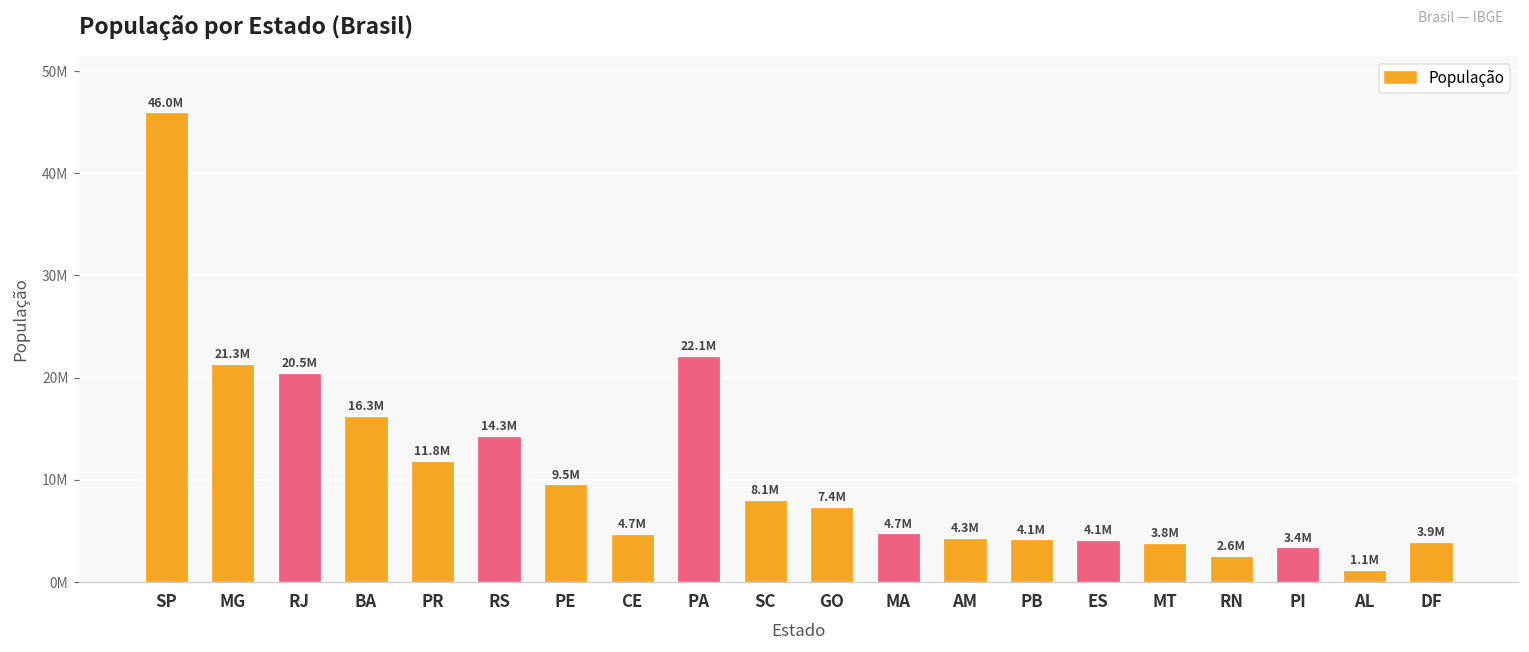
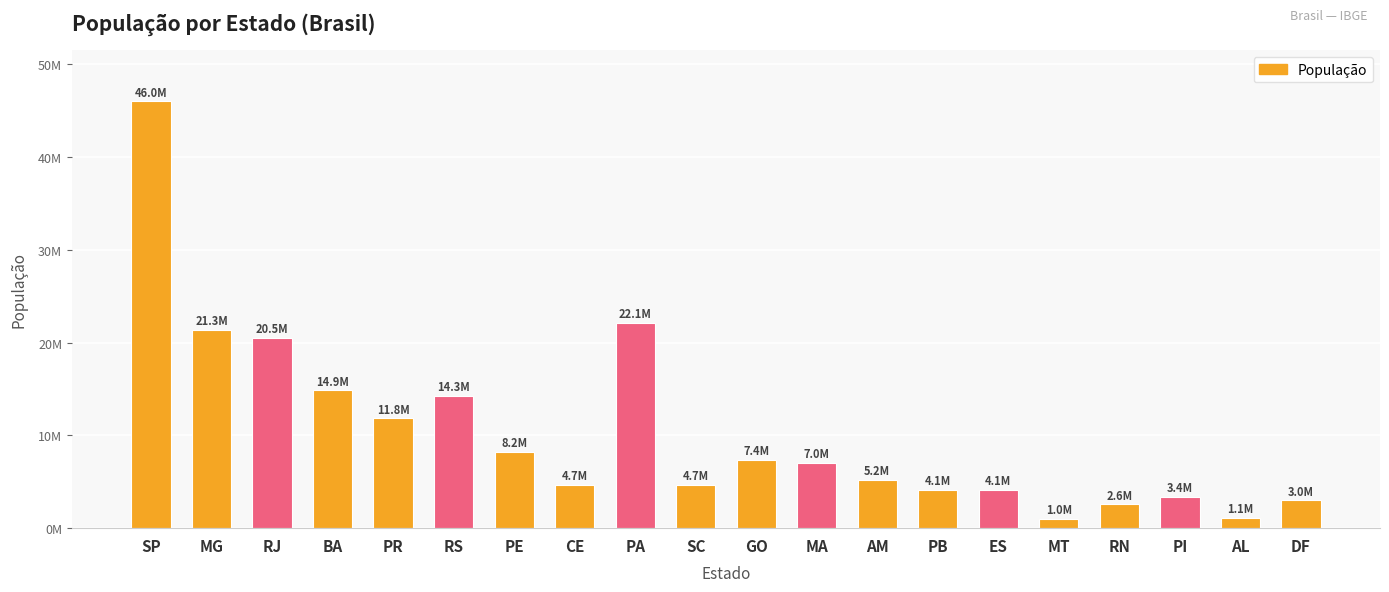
BA: 16.3M -> 14.9M
PE: 9.5M -> 8.2M
SC: 8.1M -> 4.7M
MA: 4.7M -> 7.0M
AM: 4.3M -> 5.2M
MT: 3.8M -> 1.0M
DF: 3.9M -> 3.0M
